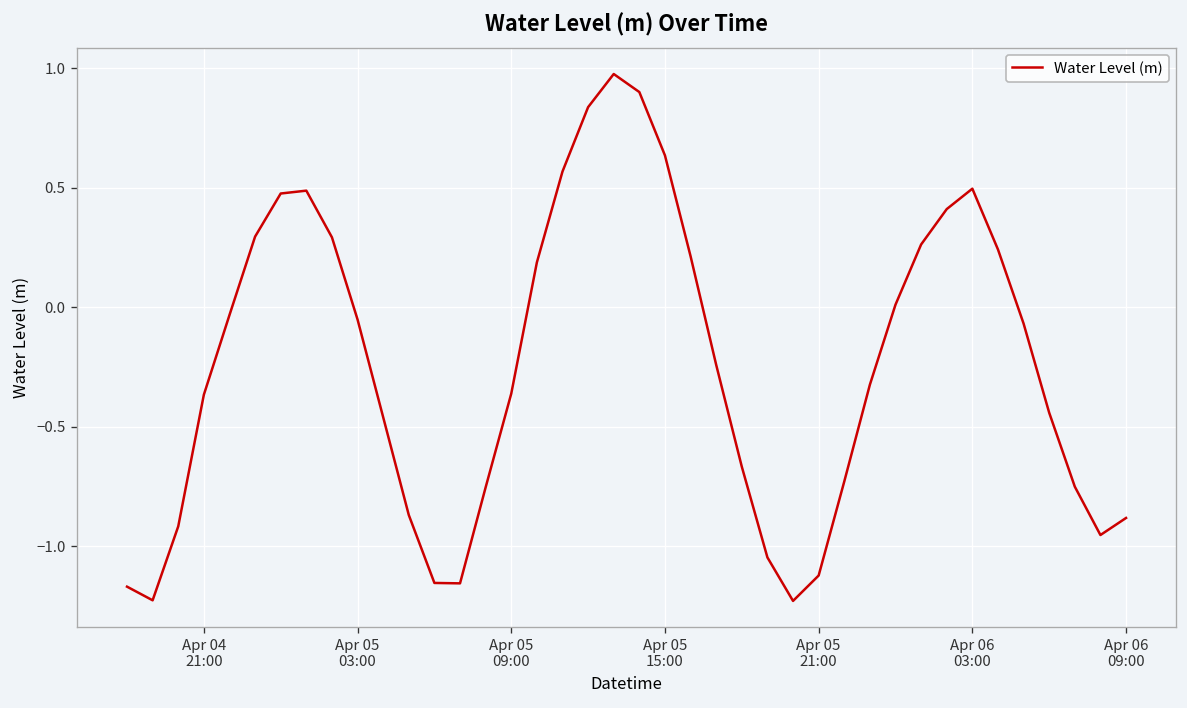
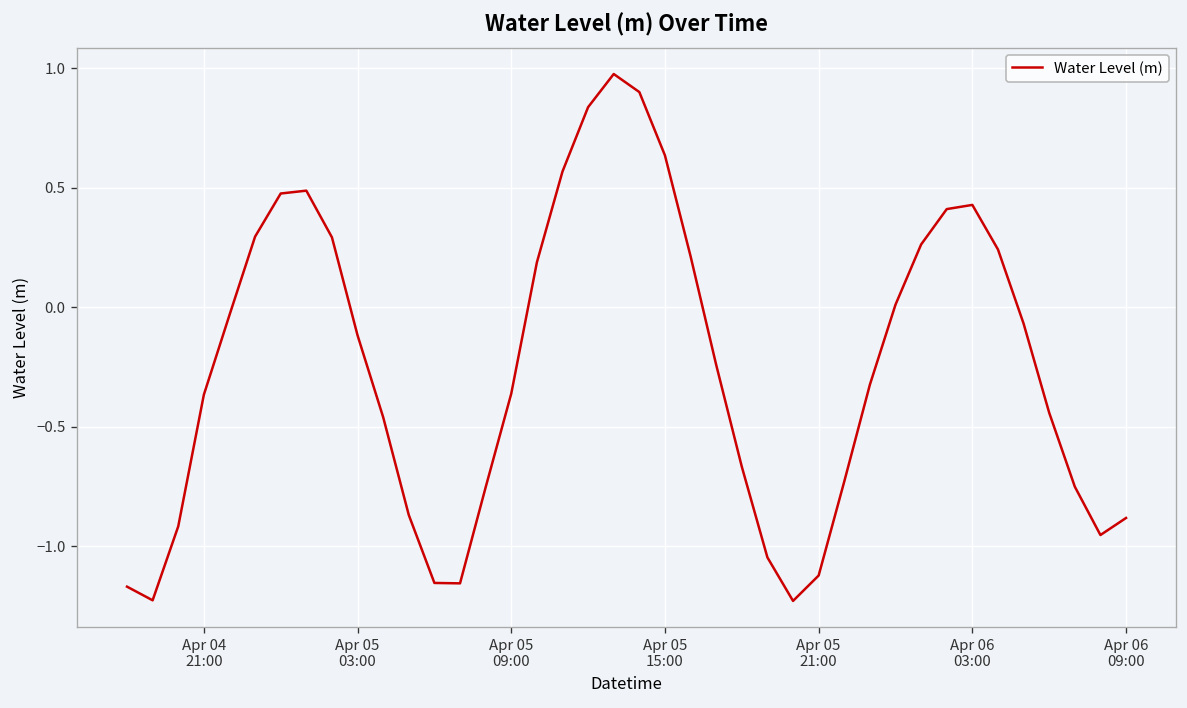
Apr 05 03:00: -0.05 -> -0.12
Apr 06 03:00: 0.50 -> 0.43
